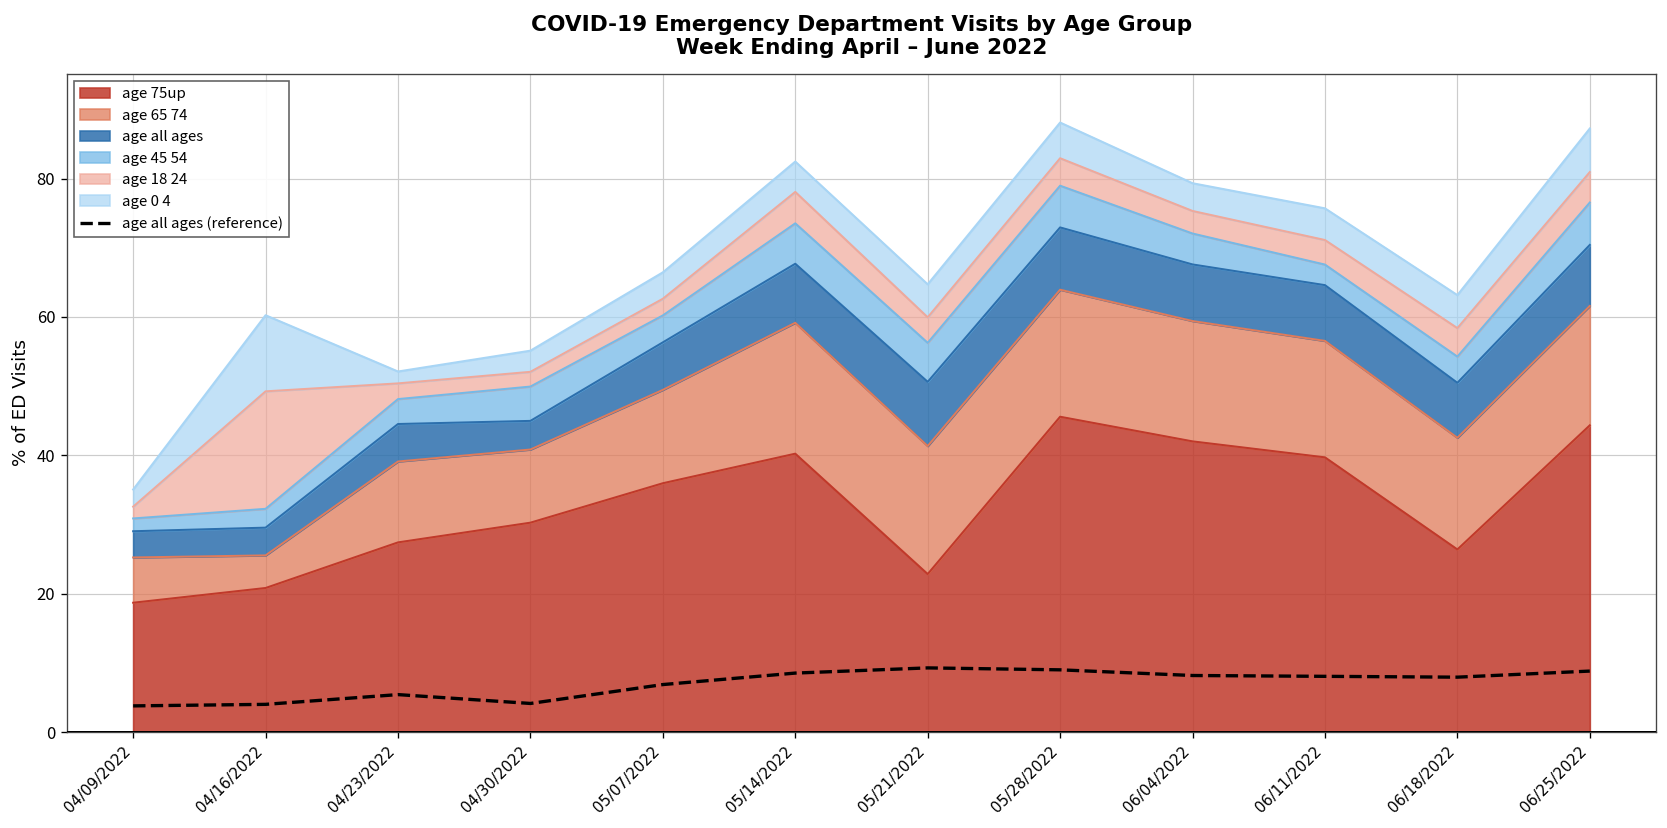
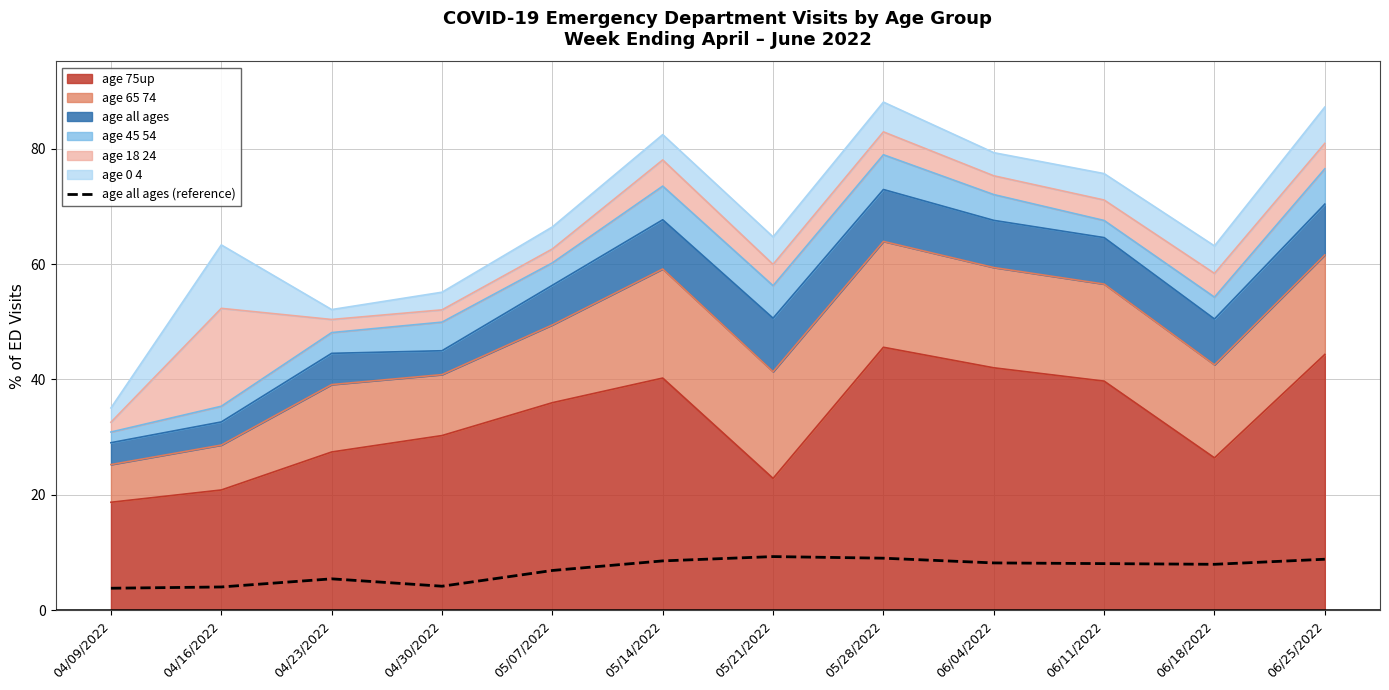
age 65 74, 04/16/2022: 5 -> 8
